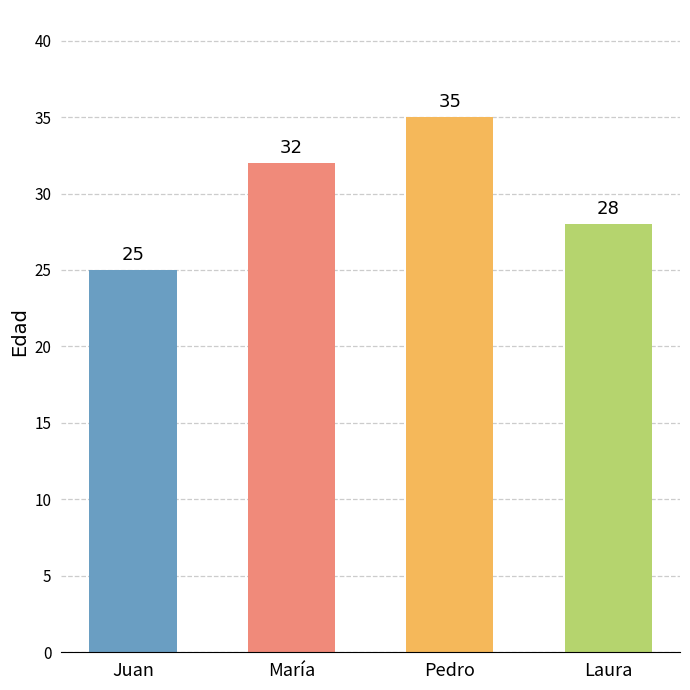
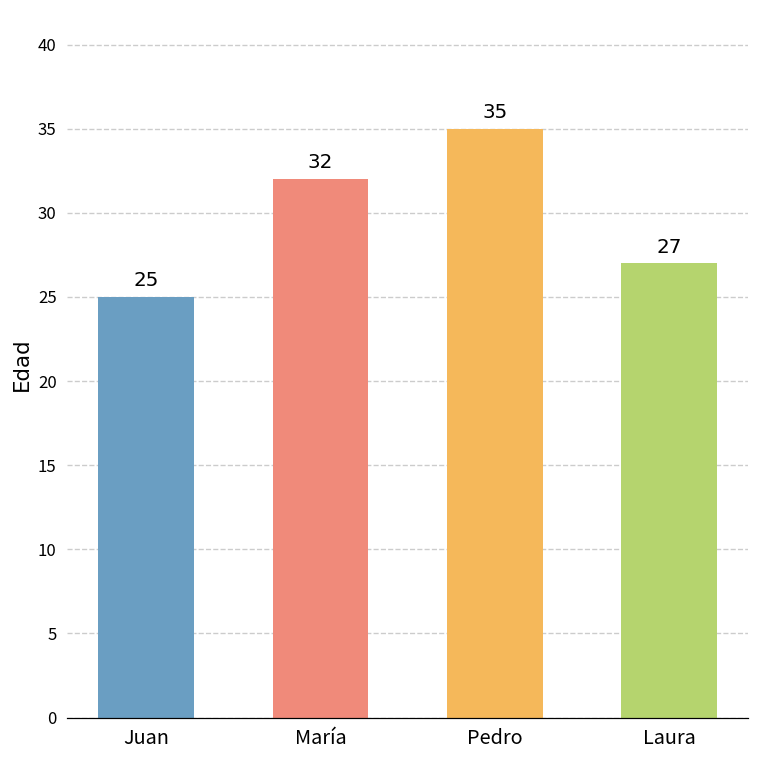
Laura: 28 -> 27
